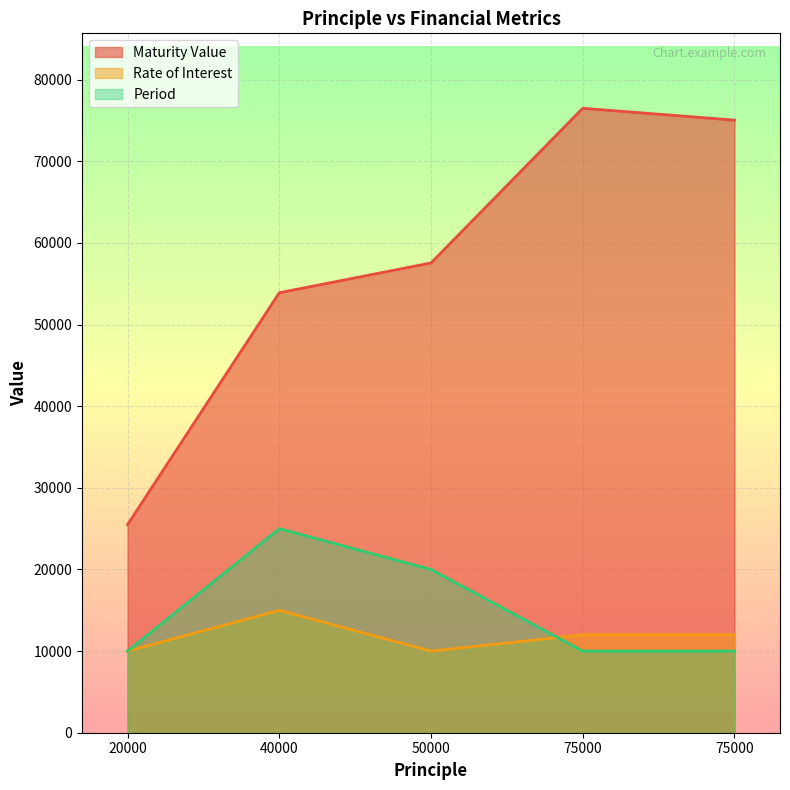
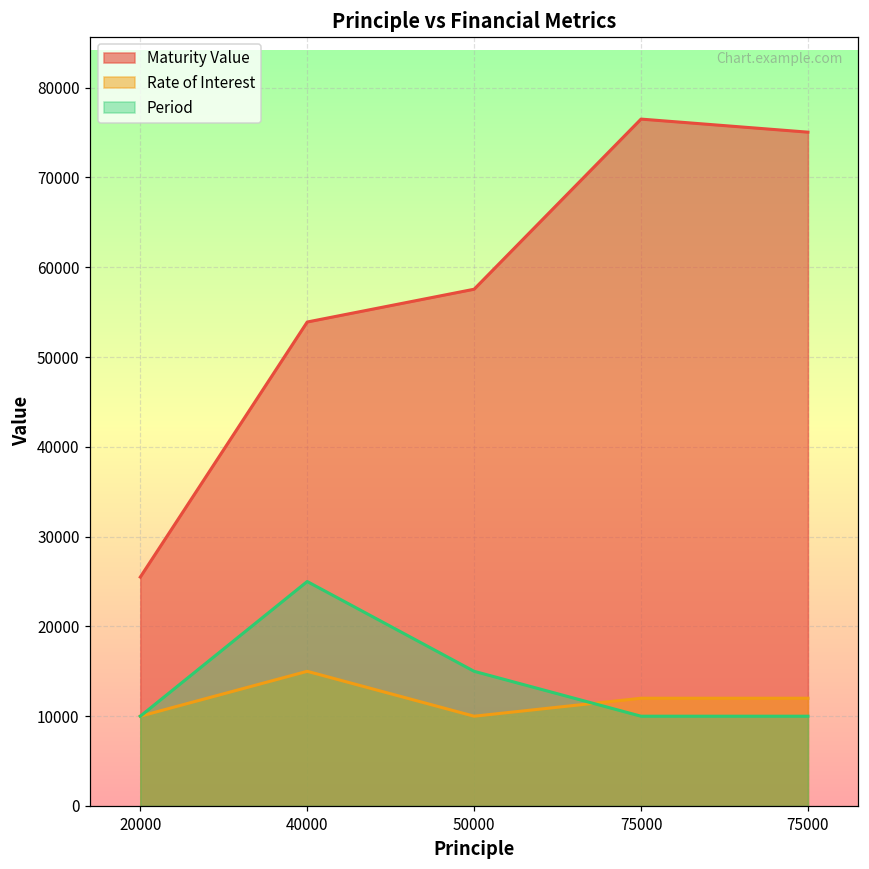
Period, 50000: 20000 -> 15000
